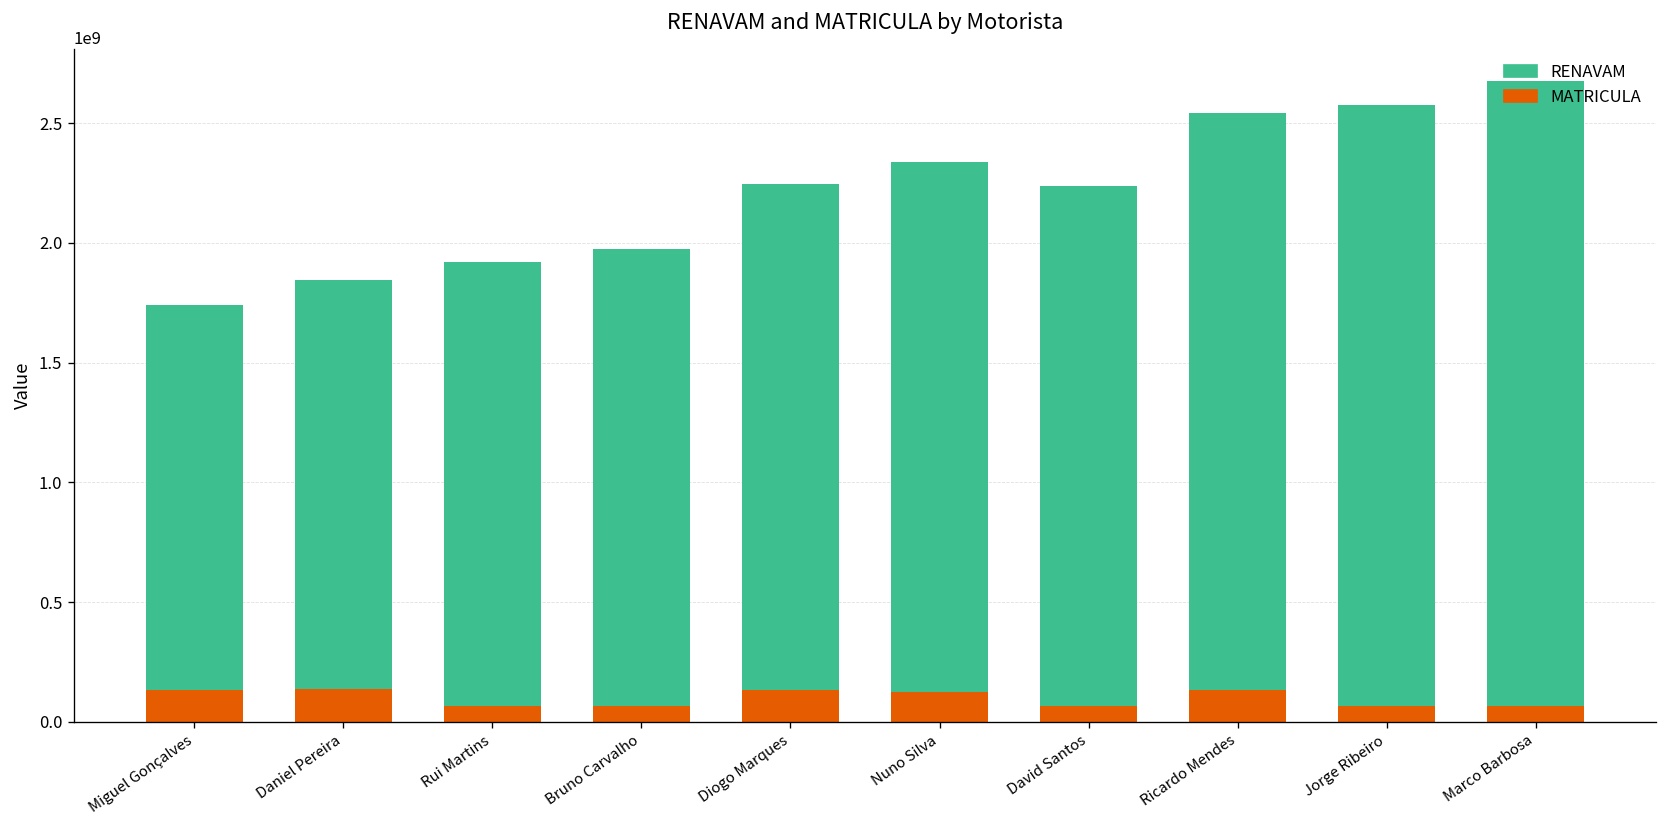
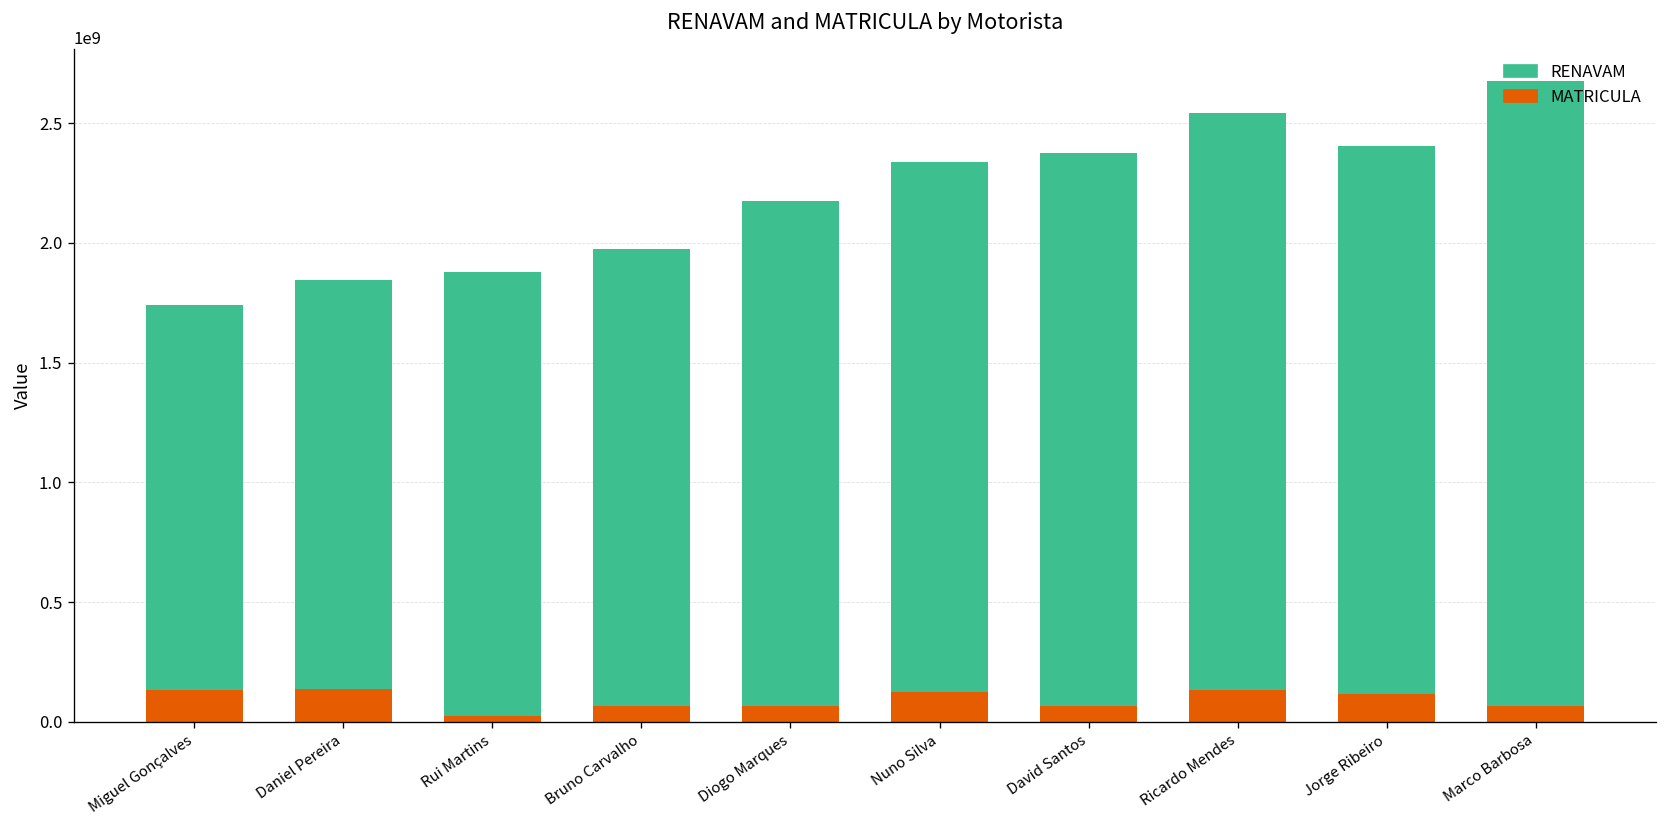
MATRICULA, Rui Martins: 70000000 -> 20000000
MATRICULA, Diogo Marques: 130000000 -> 70000000
RENAVAM, David Santos: 2170000000 -> 2310000000
MATRICULA, Jorge Ribeiro: 70000000 -> 120000000
RENAVAM, Jorge Ribeiro: 2510000000 -> 2290000000
